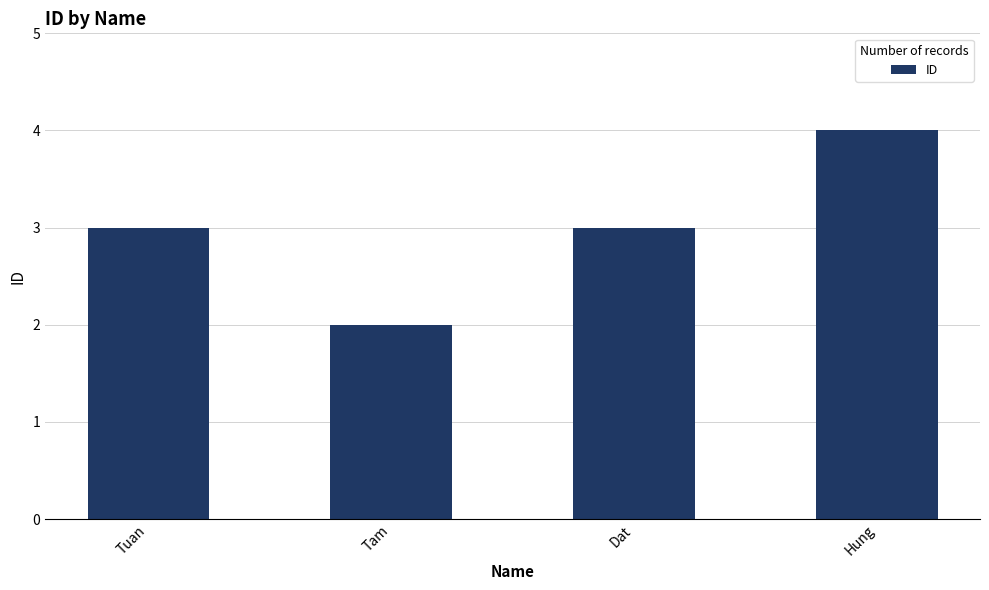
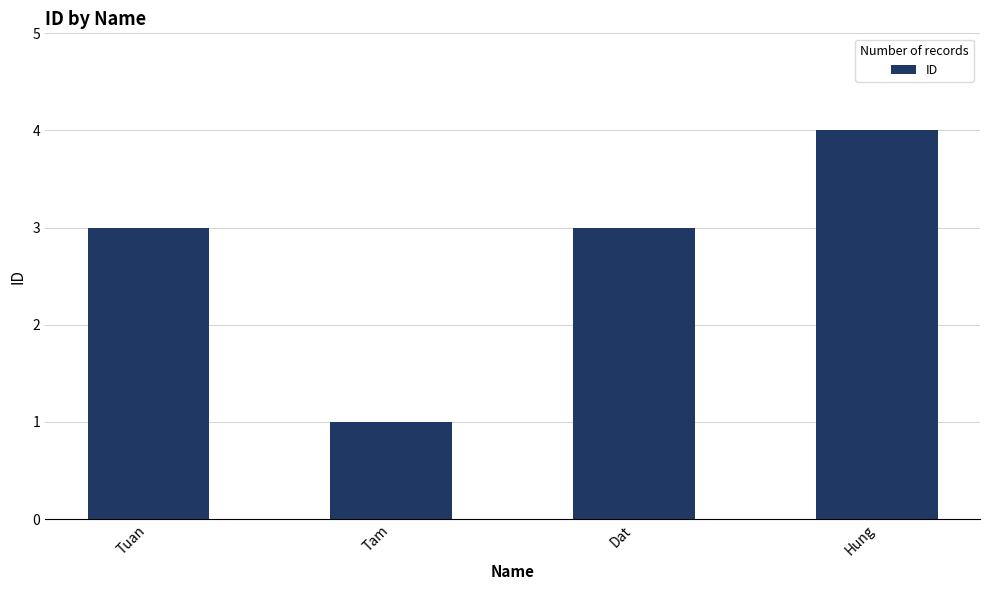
Tam: 2 -> 1
